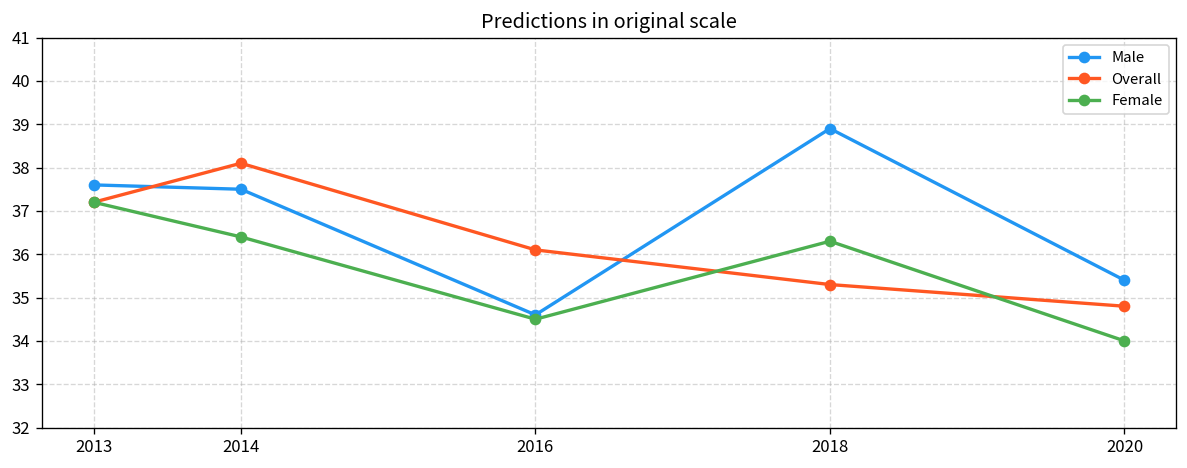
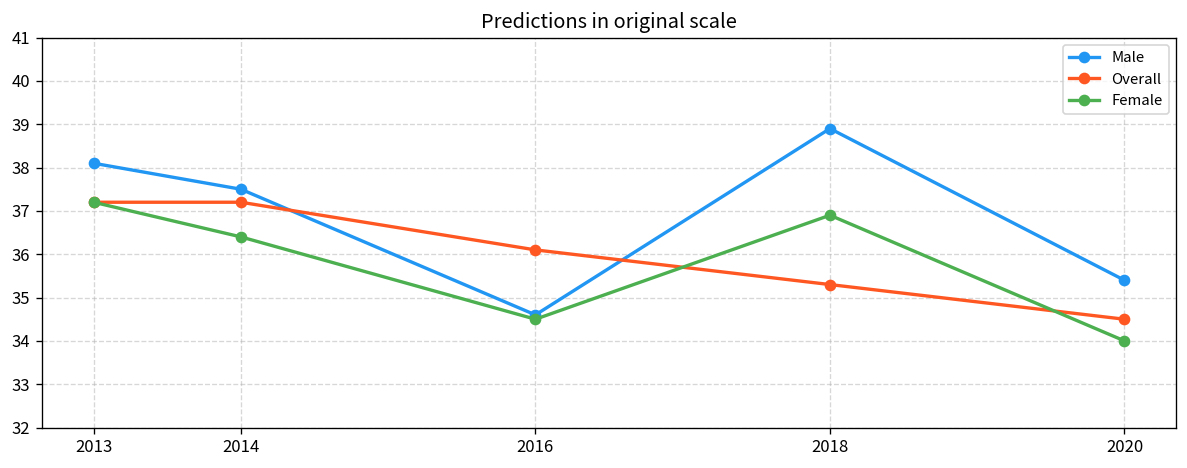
Male, 2013: 37.6 -> 38.1
Overall, 2014: 38.1 -> 37.2
Female, 2018: 36.3 -> 36.9
Overall, 2020: 34.8 -> 34.5
